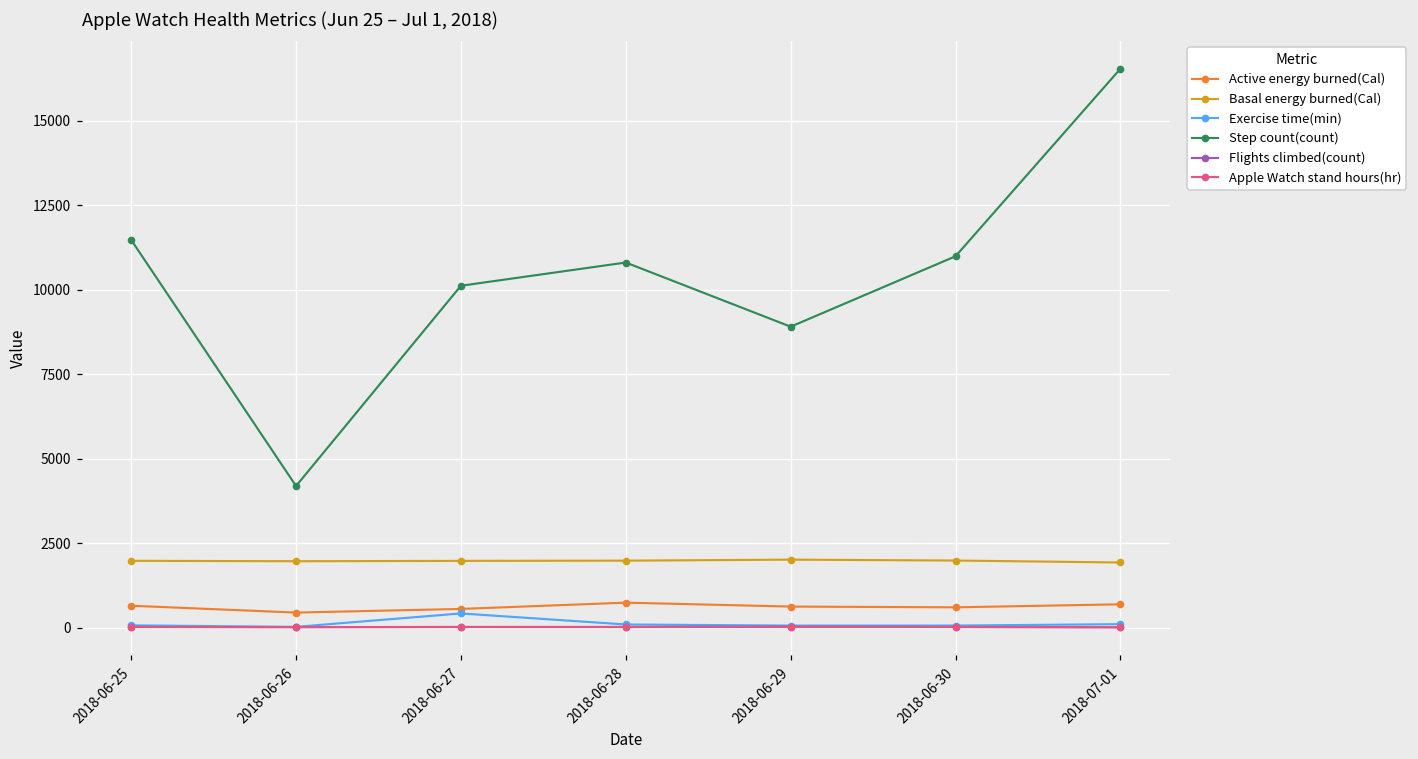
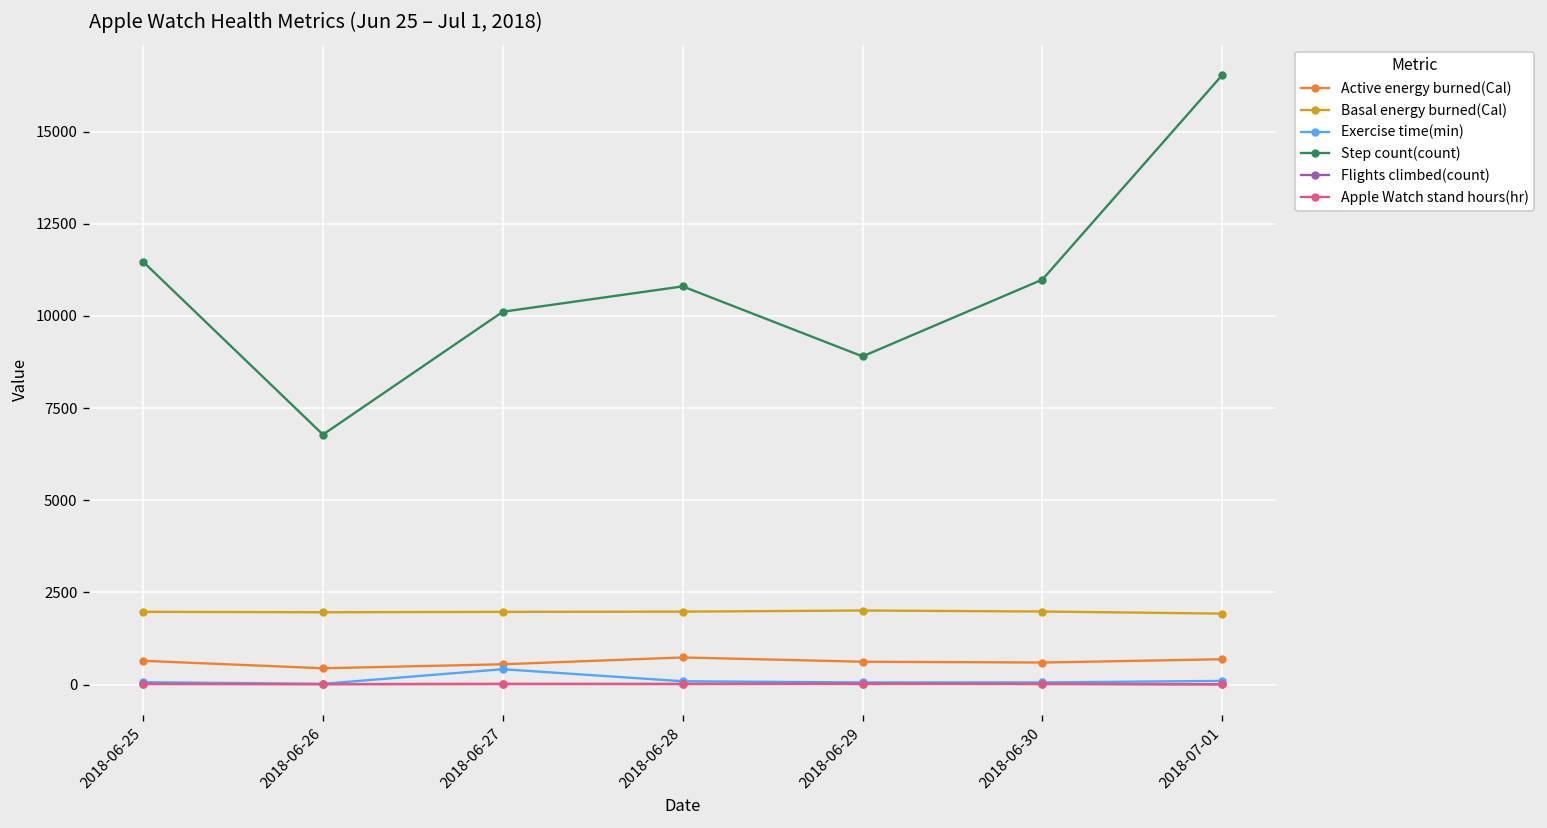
Step count(count), 2018-06-26: 4200 -> 6800
